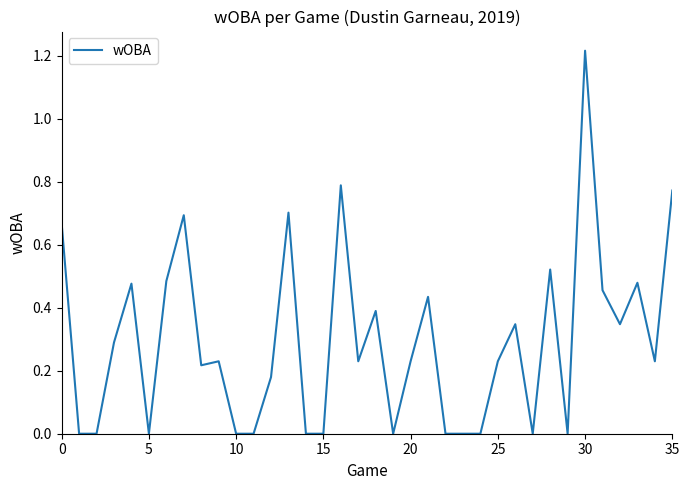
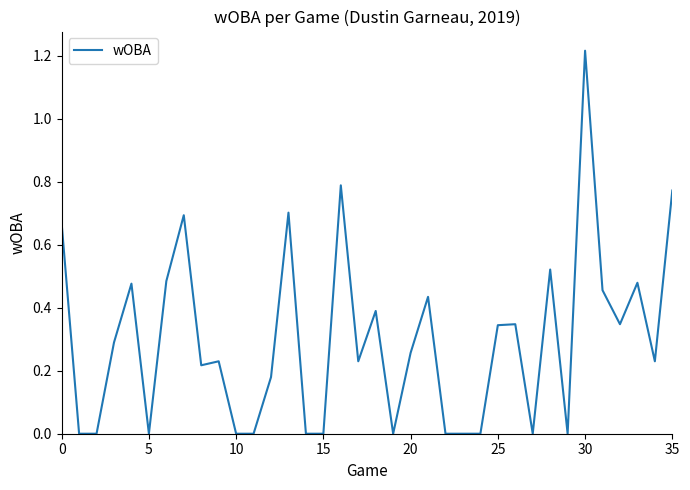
20: 0.23 -> 0.26
25: 0.23 -> 0.34
